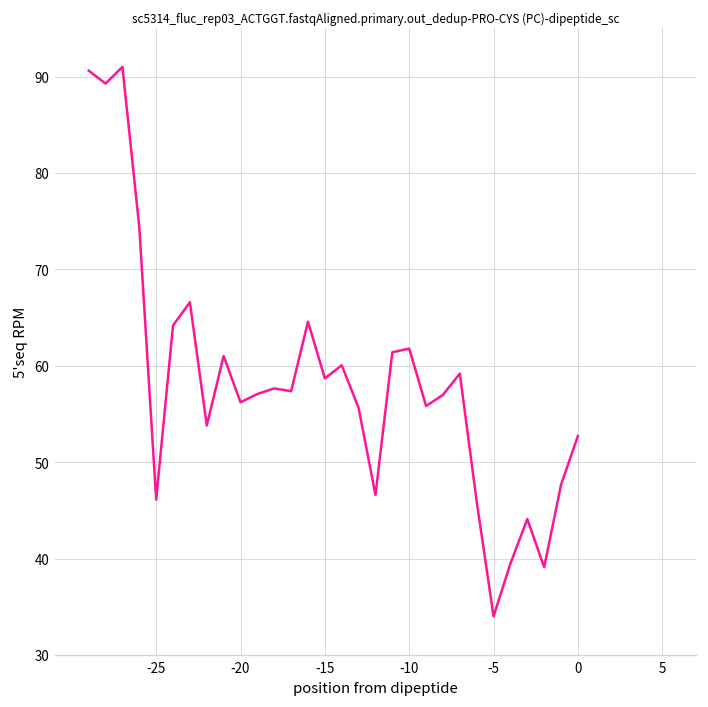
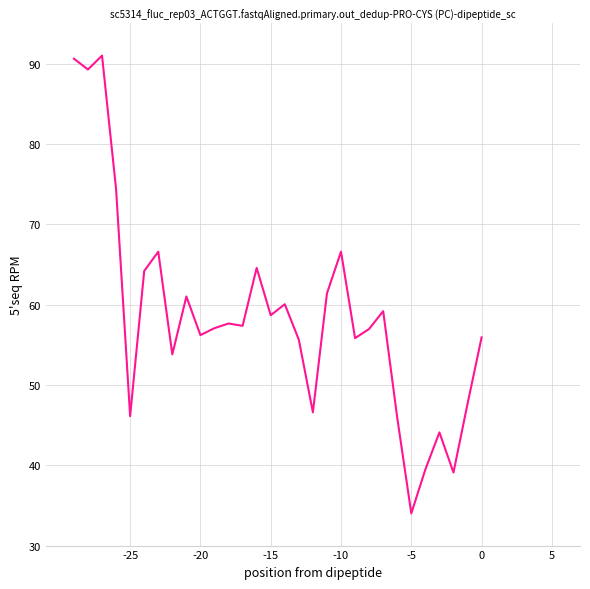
-10: 62 -> 67
0: 53 -> 56
